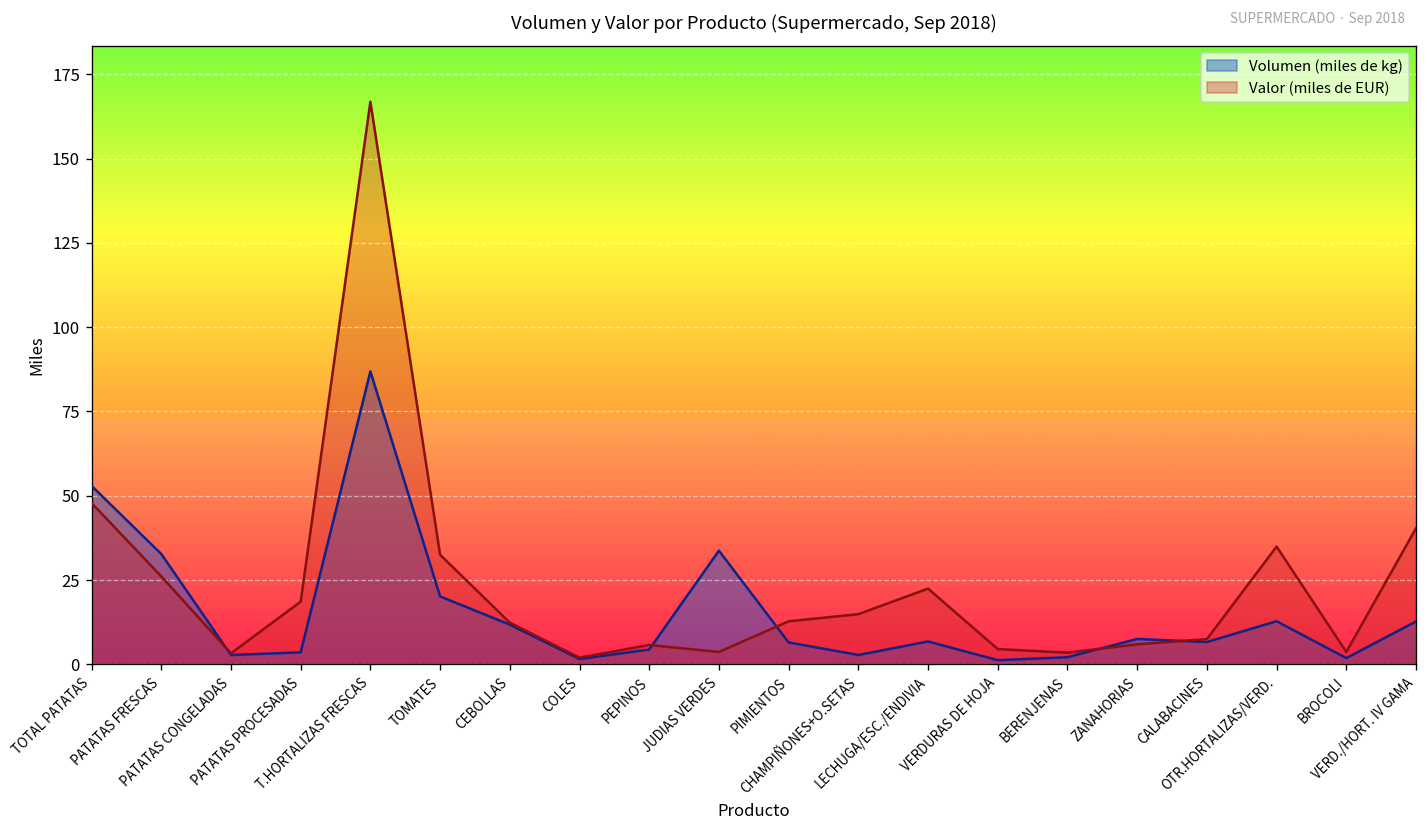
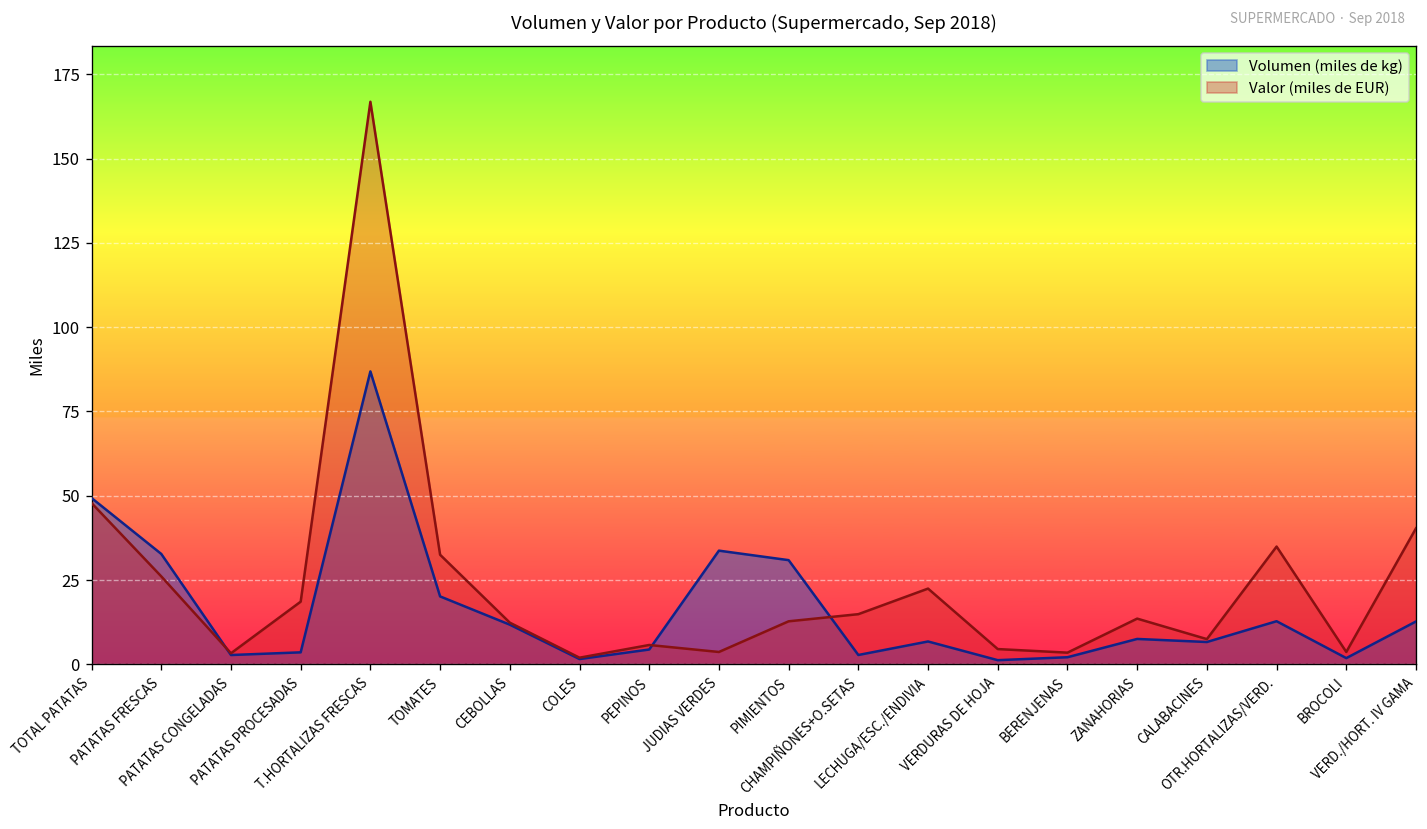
Volumen (miles de kg), TOTAL PATATAS: 53 -> 49
Volumen (miles de kg), PIMIENTOS: 6 -> 31
Valor (miles de EUR), ZANAHORIAS: 6 -> 14
